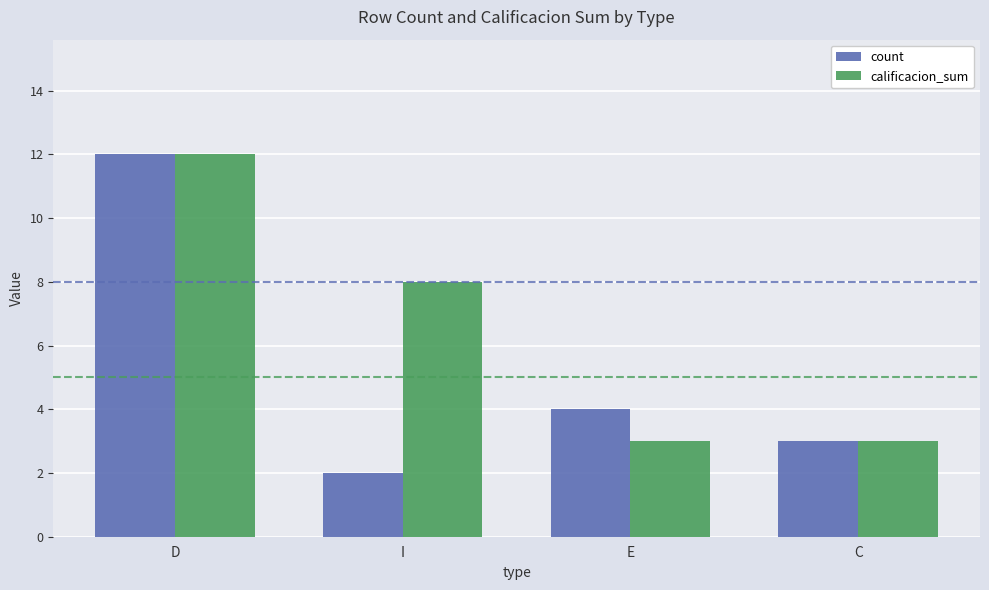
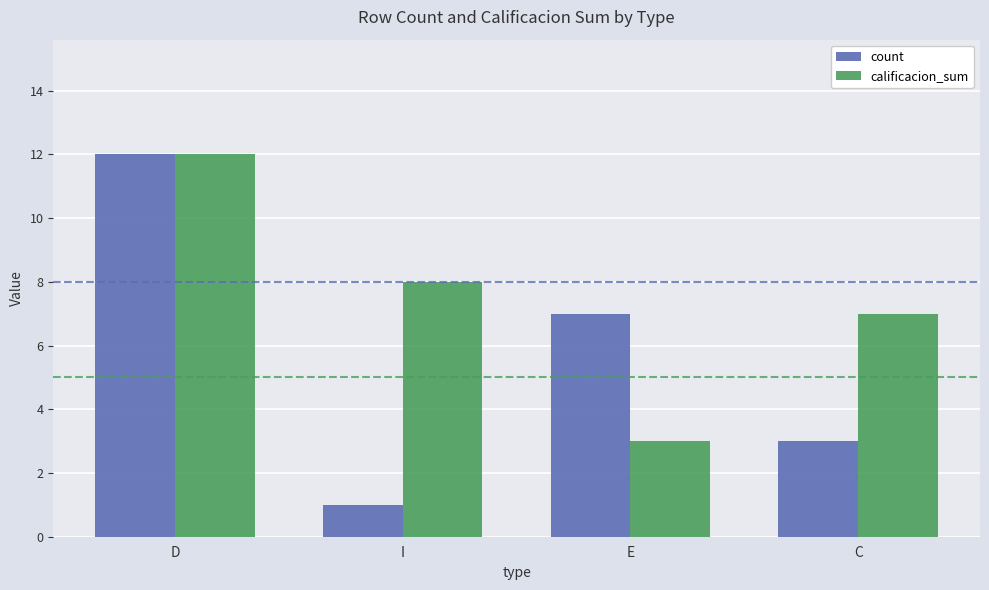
count, I: 2 -> 1
count, E: 4 -> 7
calificacion_sum, C: 3 -> 7
